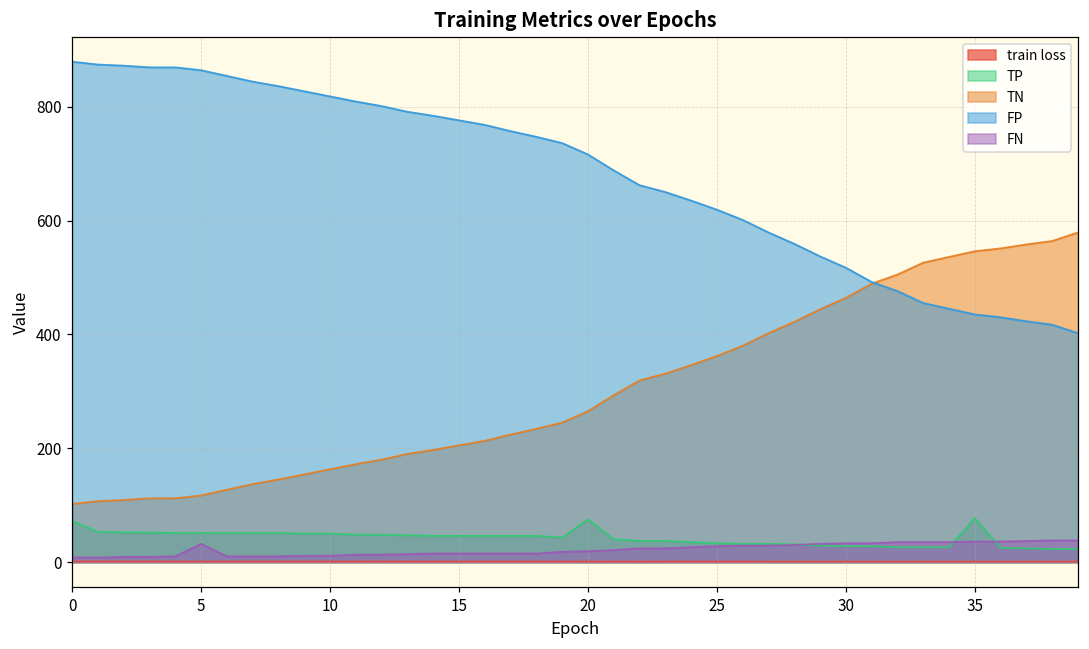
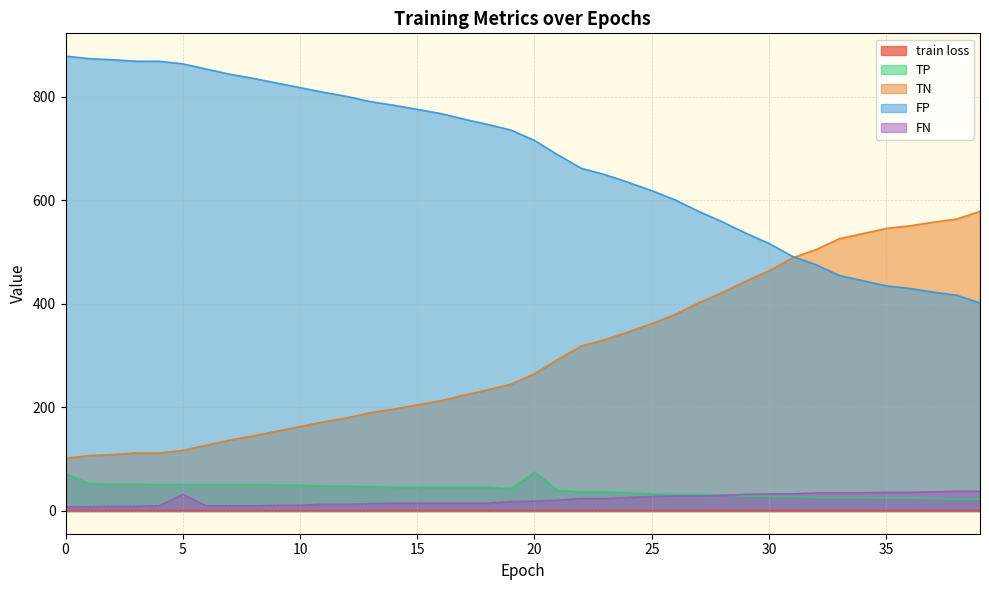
TP, 35: 80 -> 30
